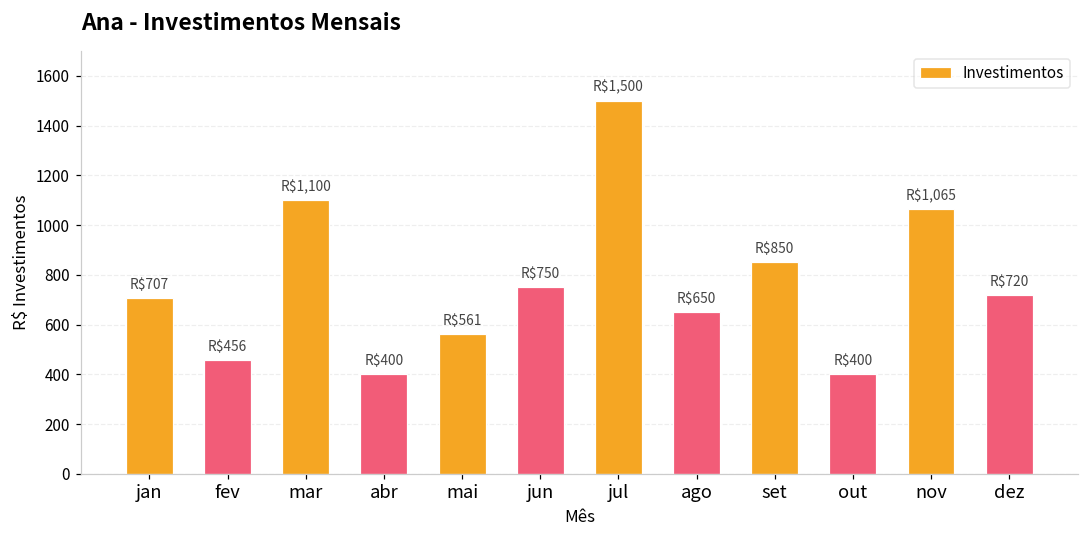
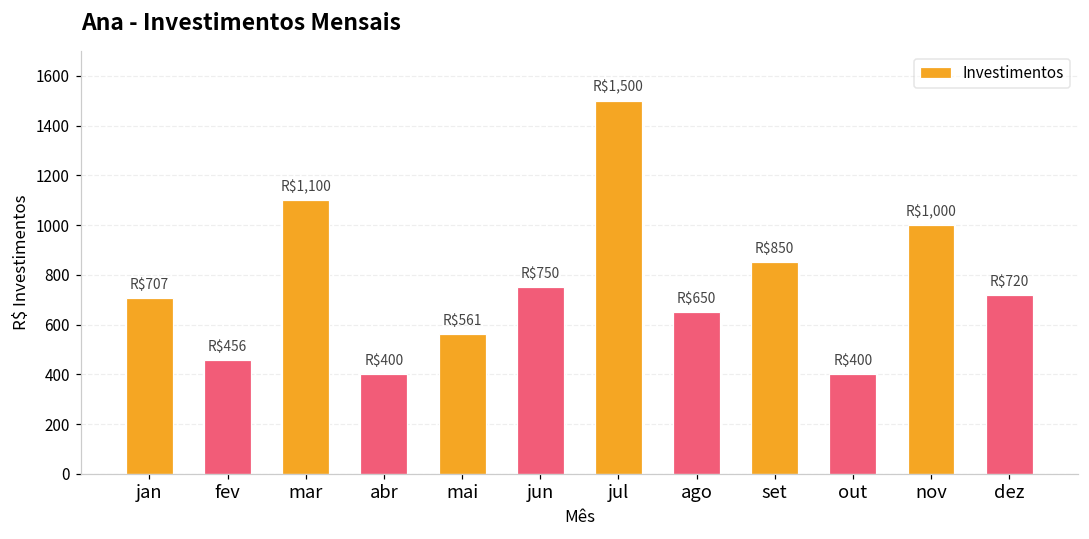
nov: $1,065 -> $1,000
